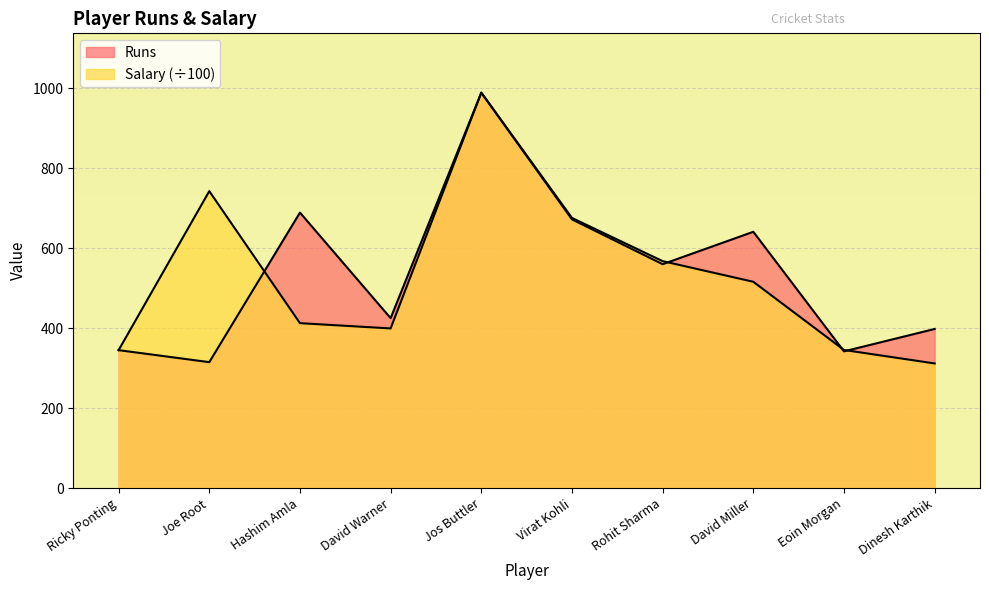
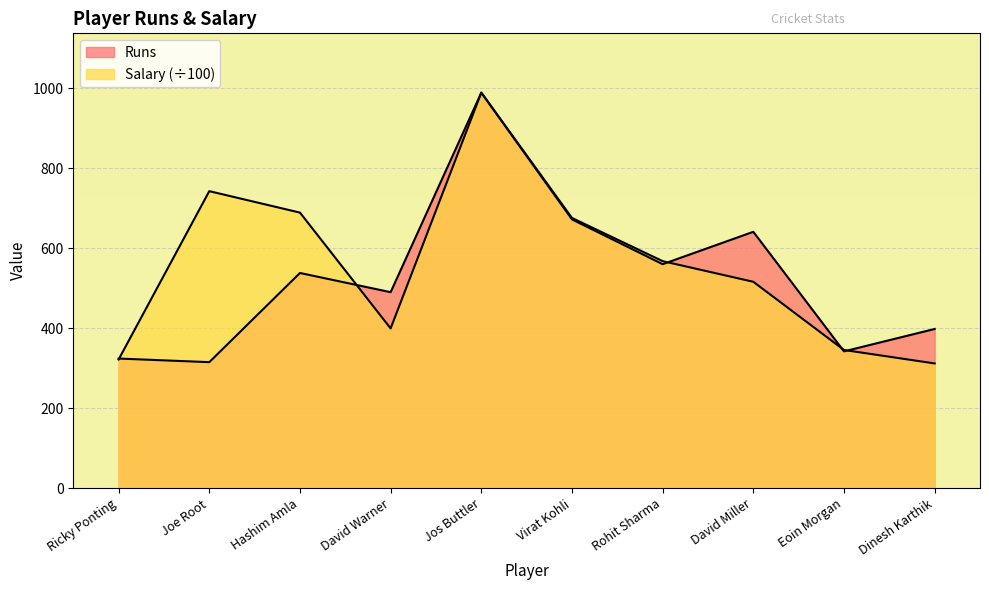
Runs, Ricky Ponting: 350 -> 320
Salary (÷100), Ricky Ponting: 350 -> 320
Runs, Hashim Amla: 690 -> 540
Salary (÷100), Hashim Amla: 410 -> 690
Runs, David Warner: 430 -> 490
